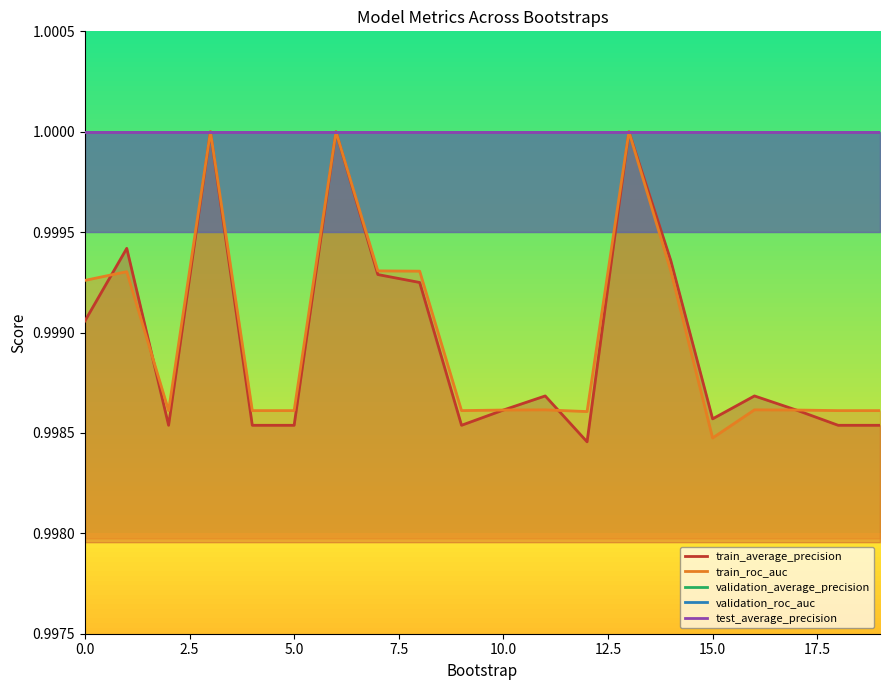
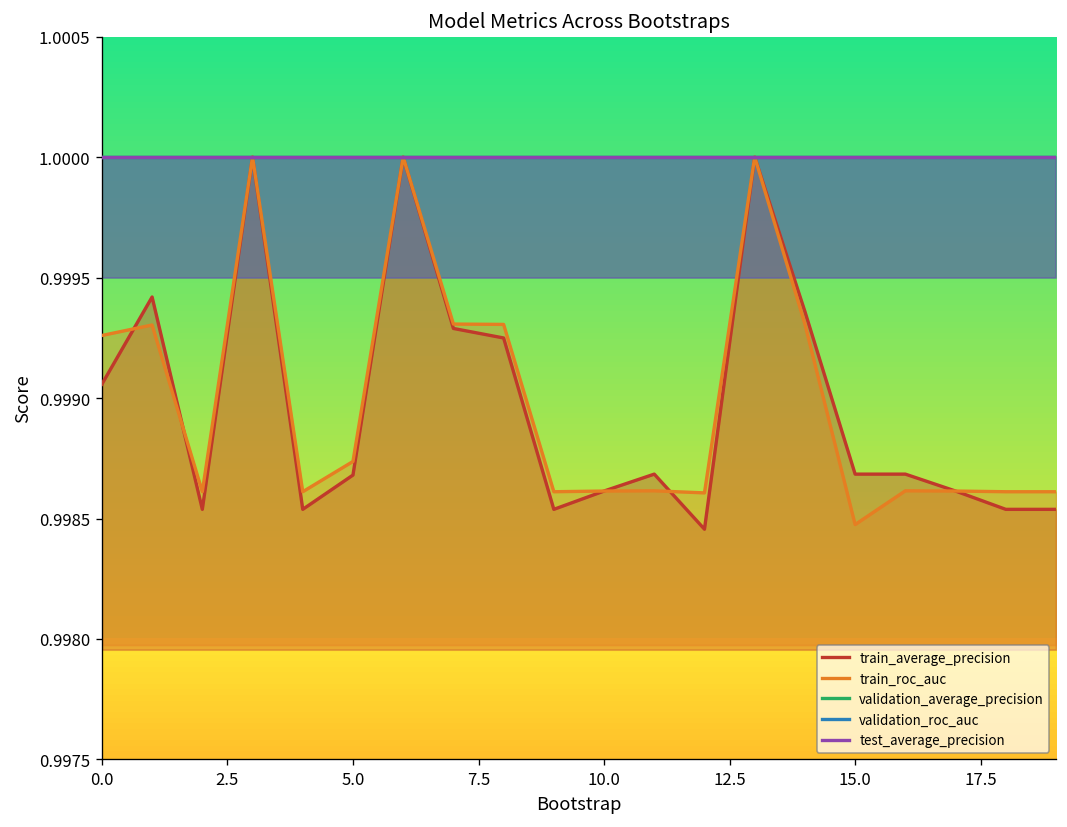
train_average_precision, 5.0: 0.99854 -> 0.99868
train_roc_auc, 5.0: 0.99861 -> 0.99874
train_average_precision, 15.0: 0.99857 -> 0.99868
